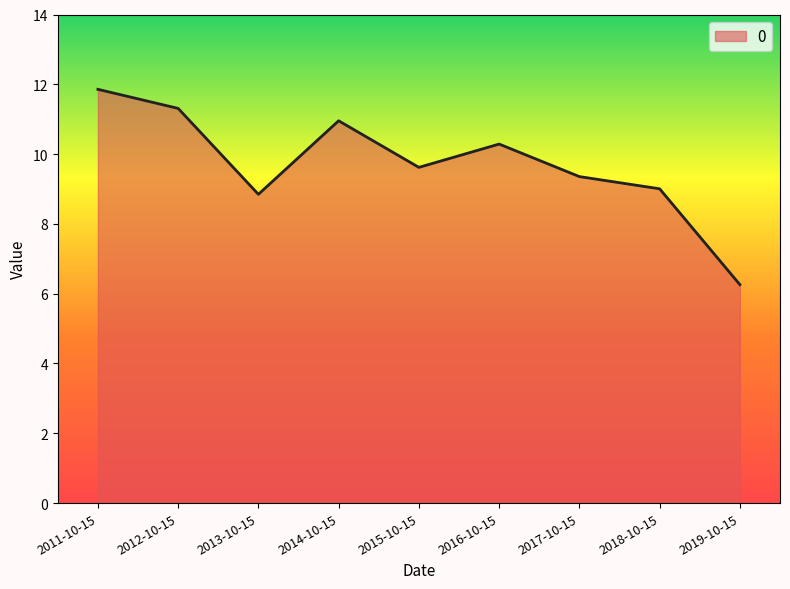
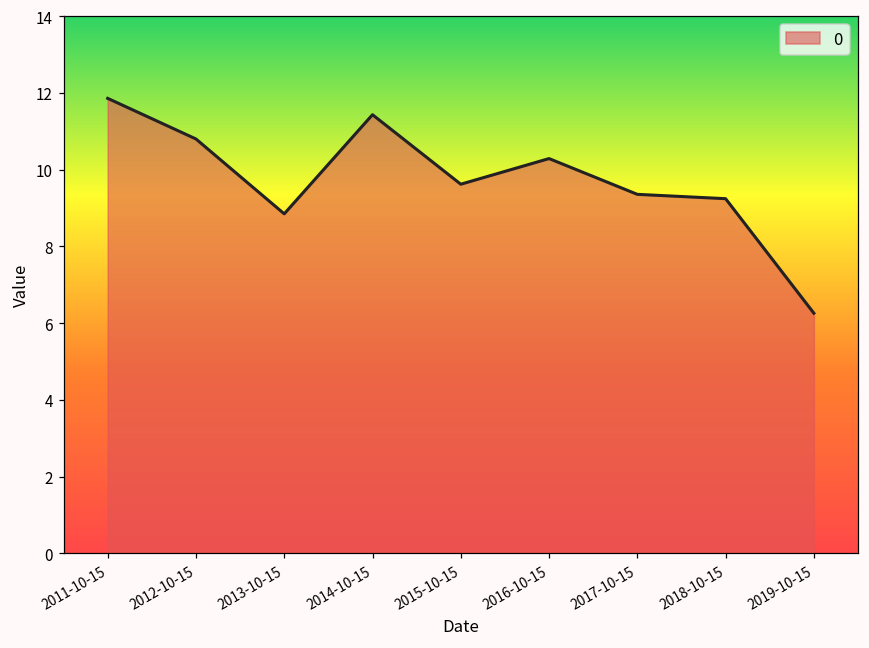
2012-10-15: 11.3 -> 10.8
2014-10-15: 11.0 -> 11.4
2018-10-15: 9.0 -> 9.2
